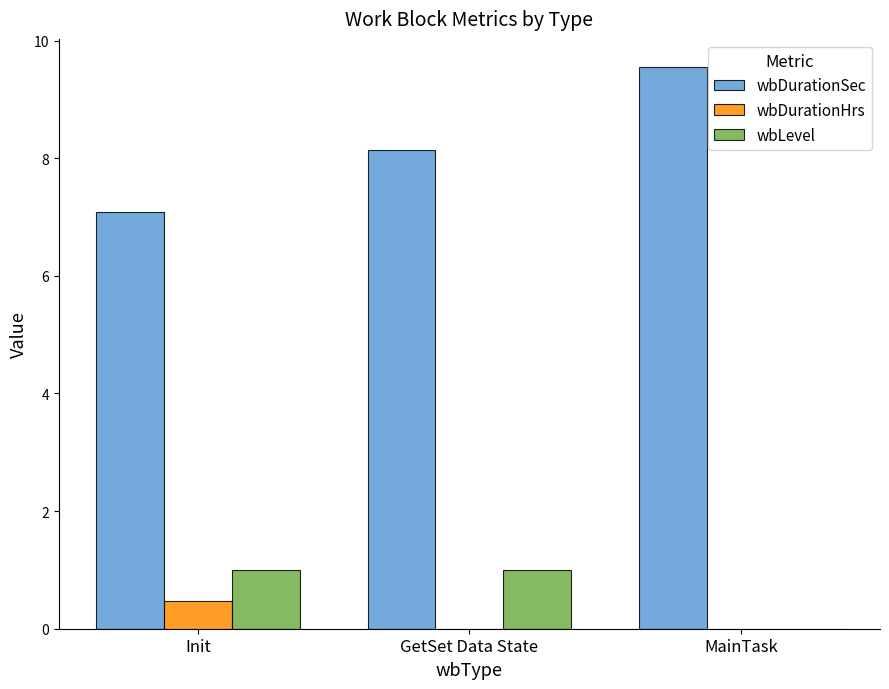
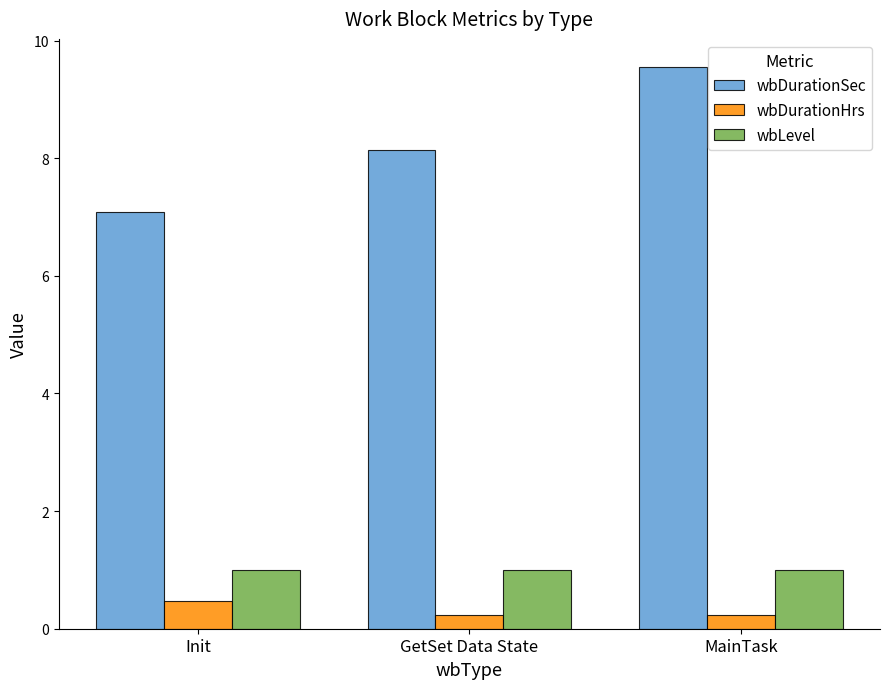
wbDurationHrs, GetSet Data State: 0.0 -> 0.2
wbDurationHrs, MainTask: 0.0 -> 0.2
wbLevel, MainTask: 0 -> 1
